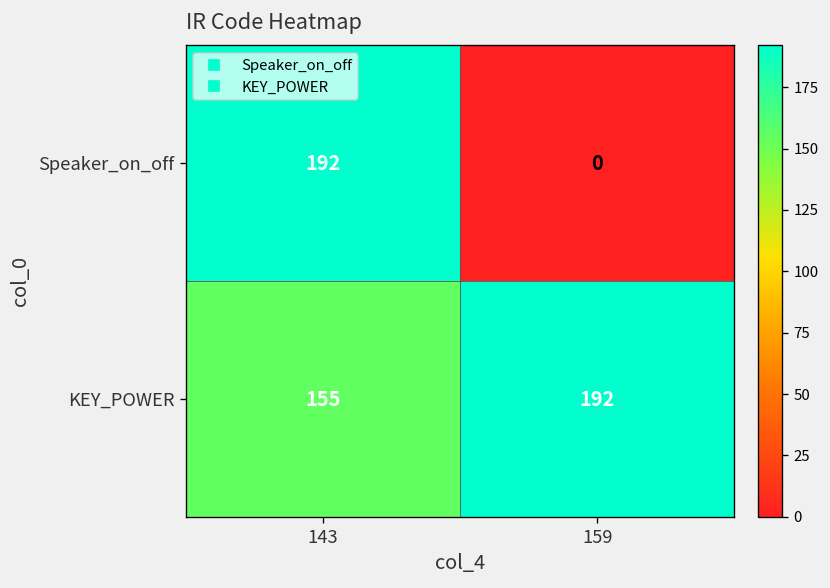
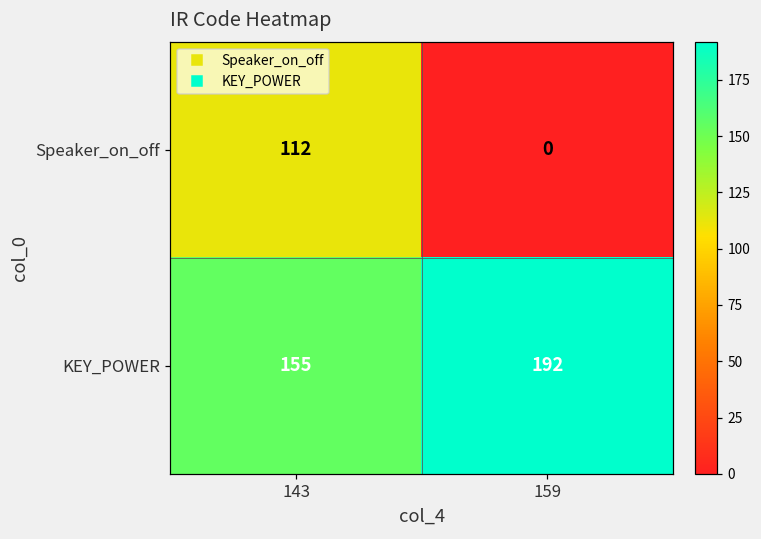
Speaker_on_off, 143: 192 -> 112
